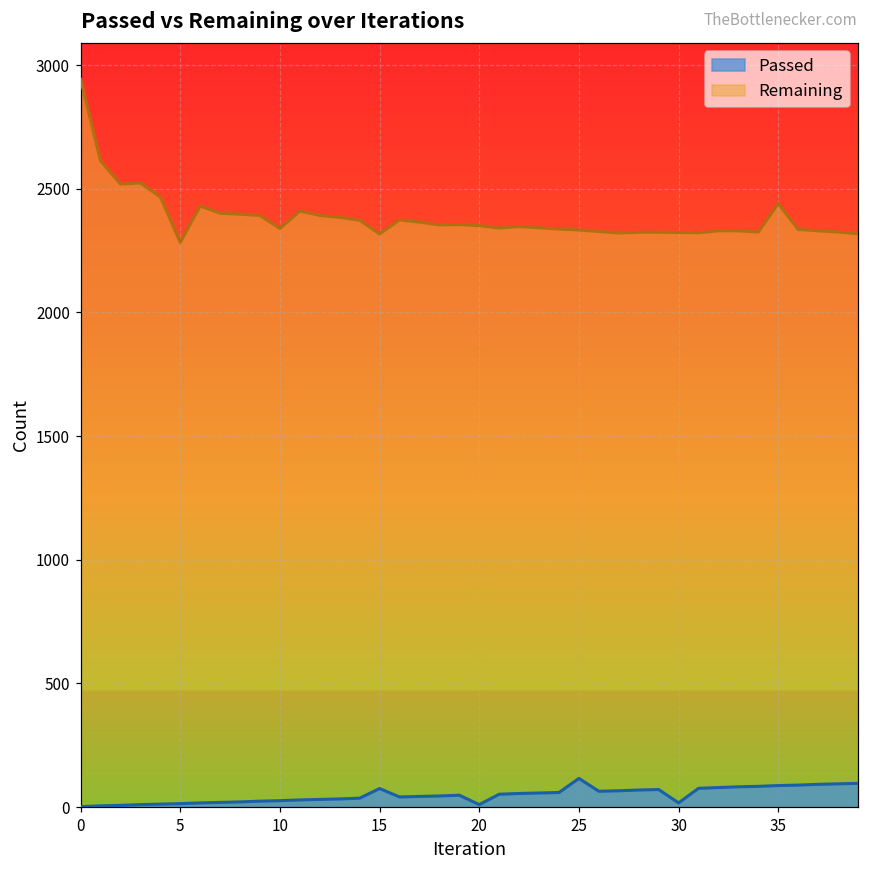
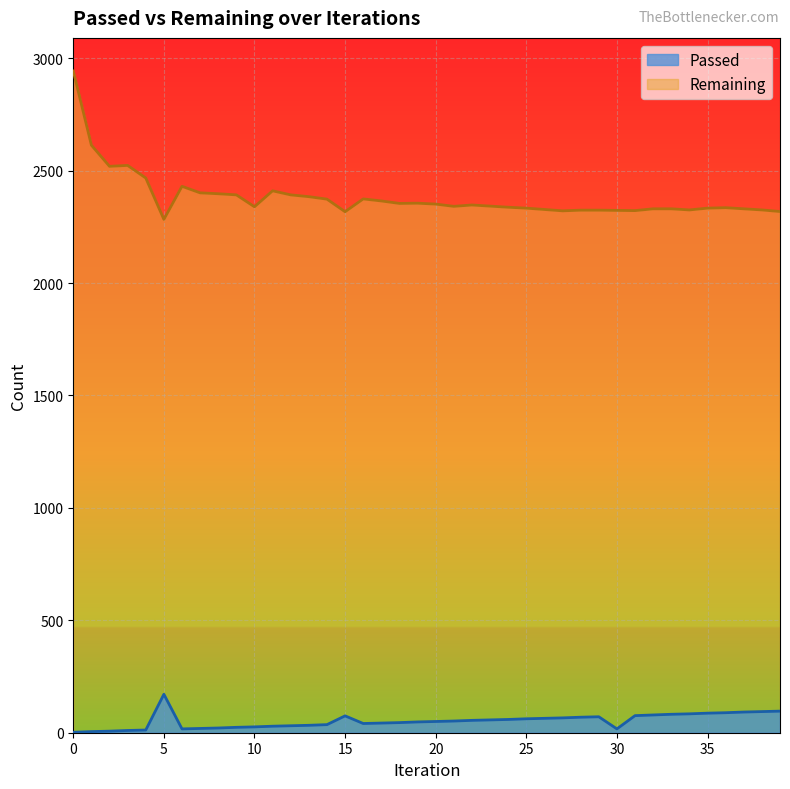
Passed, 5: 10 -> 170
Passed, 20: 10 -> 50
Passed, 25: 120 -> 60
Remaining, 35: 2440 -> 2330
